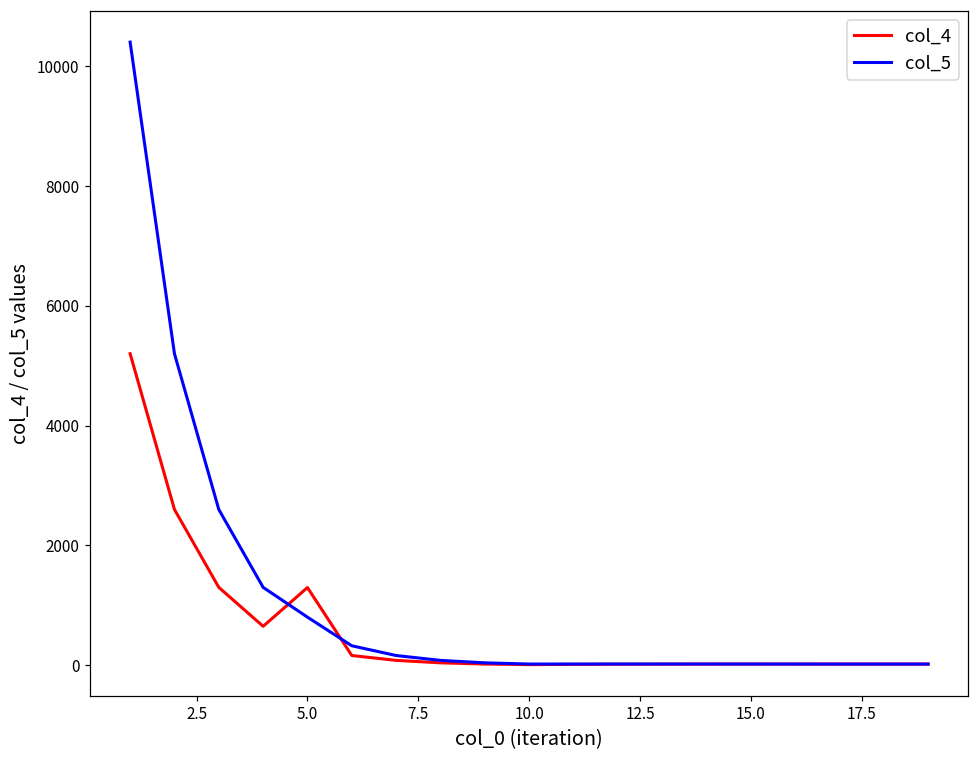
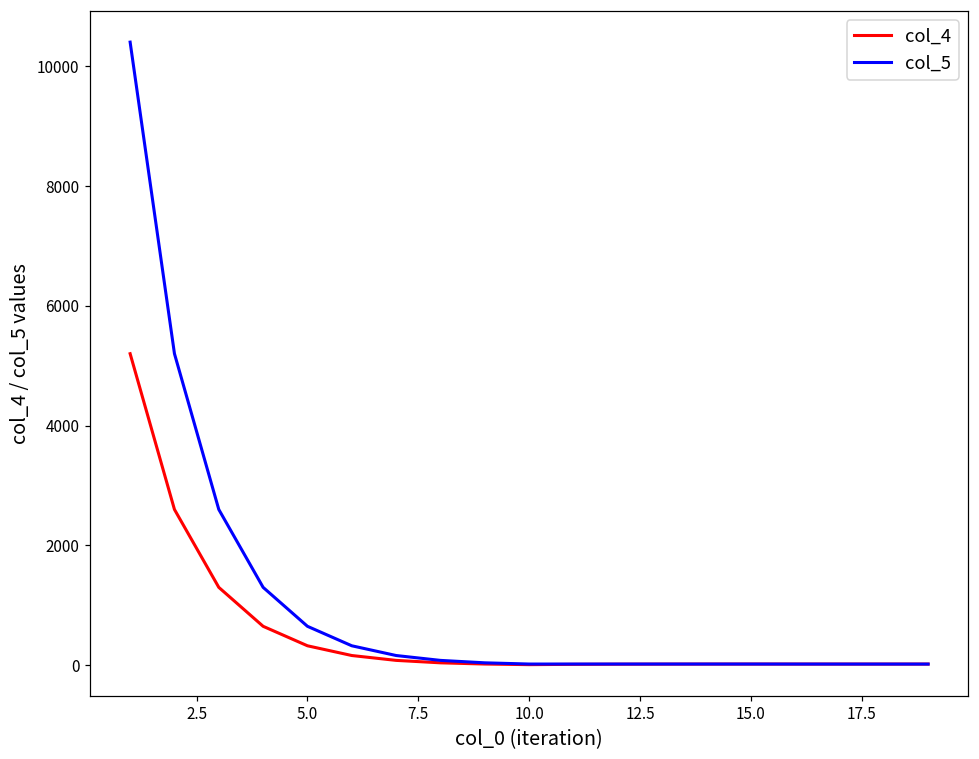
col_4, 5.0: 1300 -> 300
col_5, 5.0: 800 -> 700
